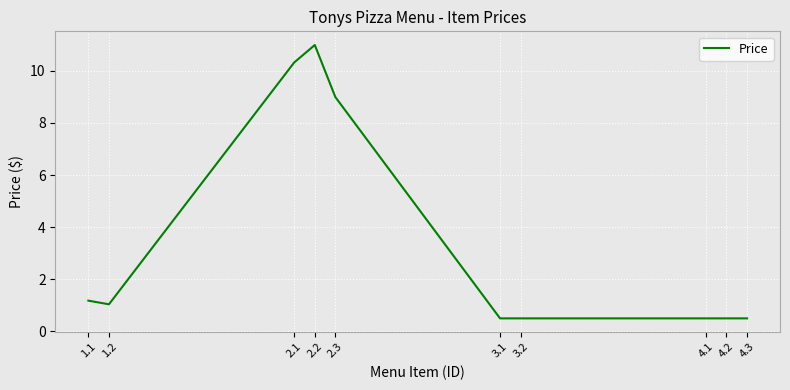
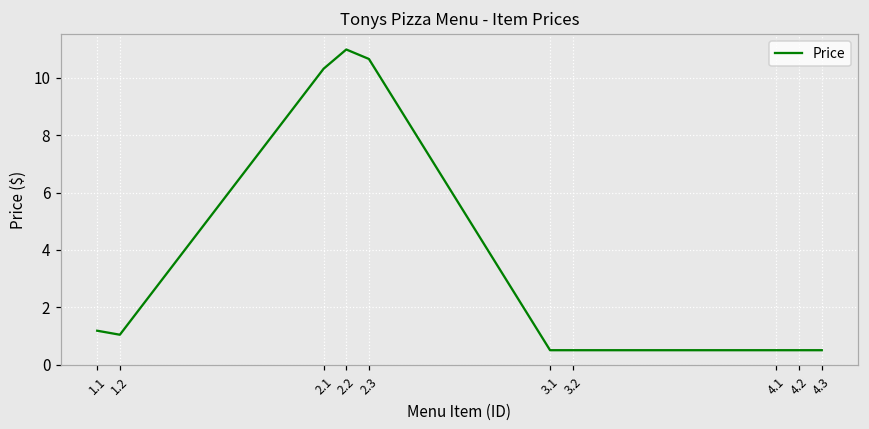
2.3: 9.0 -> 10.7
